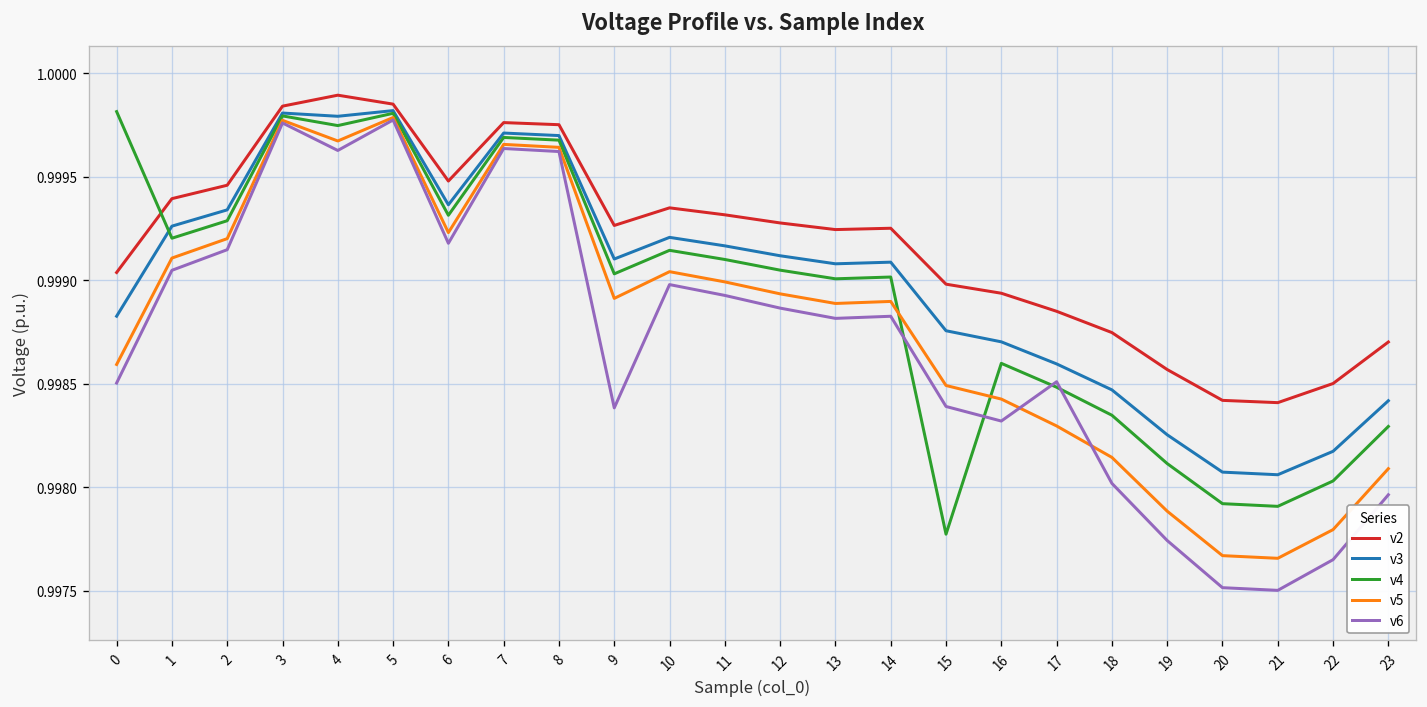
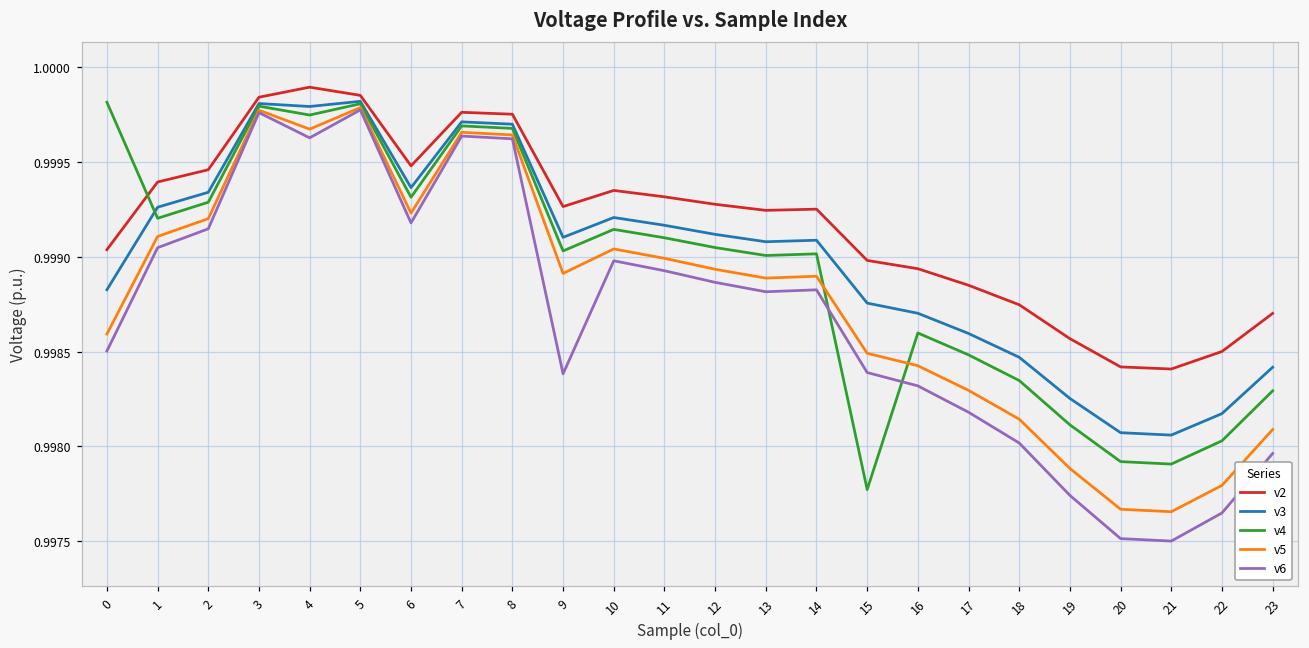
v6, 17: 0.99851 -> 0.99818
